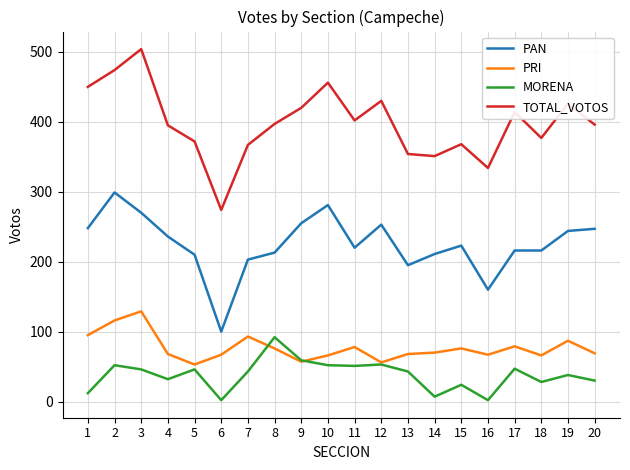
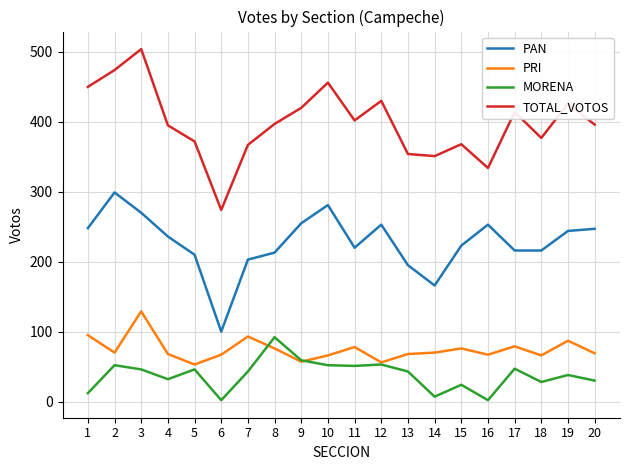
PRI, 2: 120 -> 70
PAN, 14: 210 -> 170
PAN, 16: 160 -> 250
